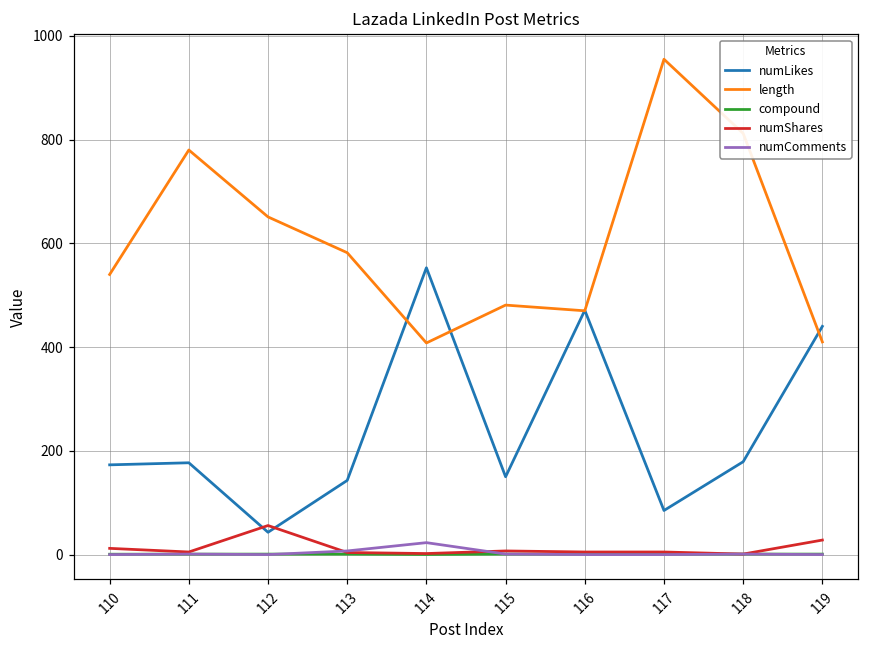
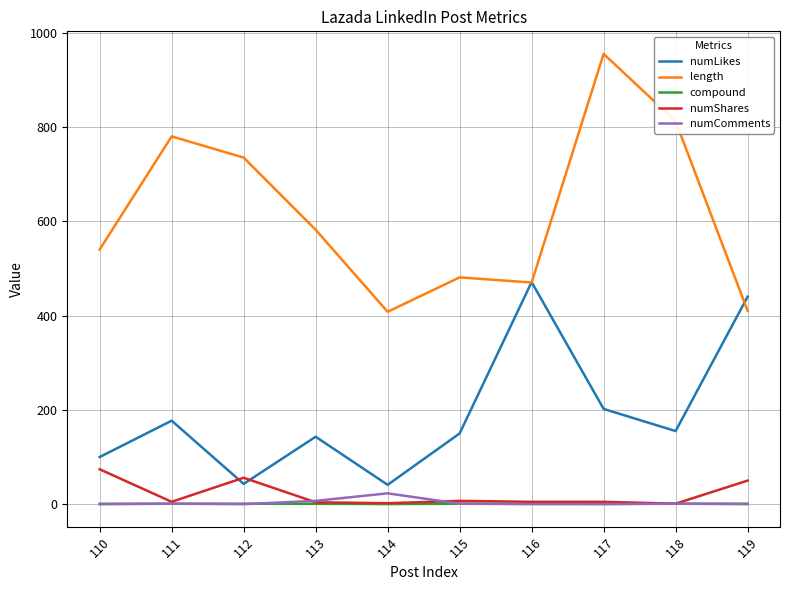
numLikes, 110: 170 -> 100
numShares, 110: 10 -> 70
length, 112: 650 -> 740
numLikes, 114: 550 -> 40
numLikes, 117: 90 -> 200
numLikes, 118: 180 -> 160
numShares, 119: 30 -> 50
